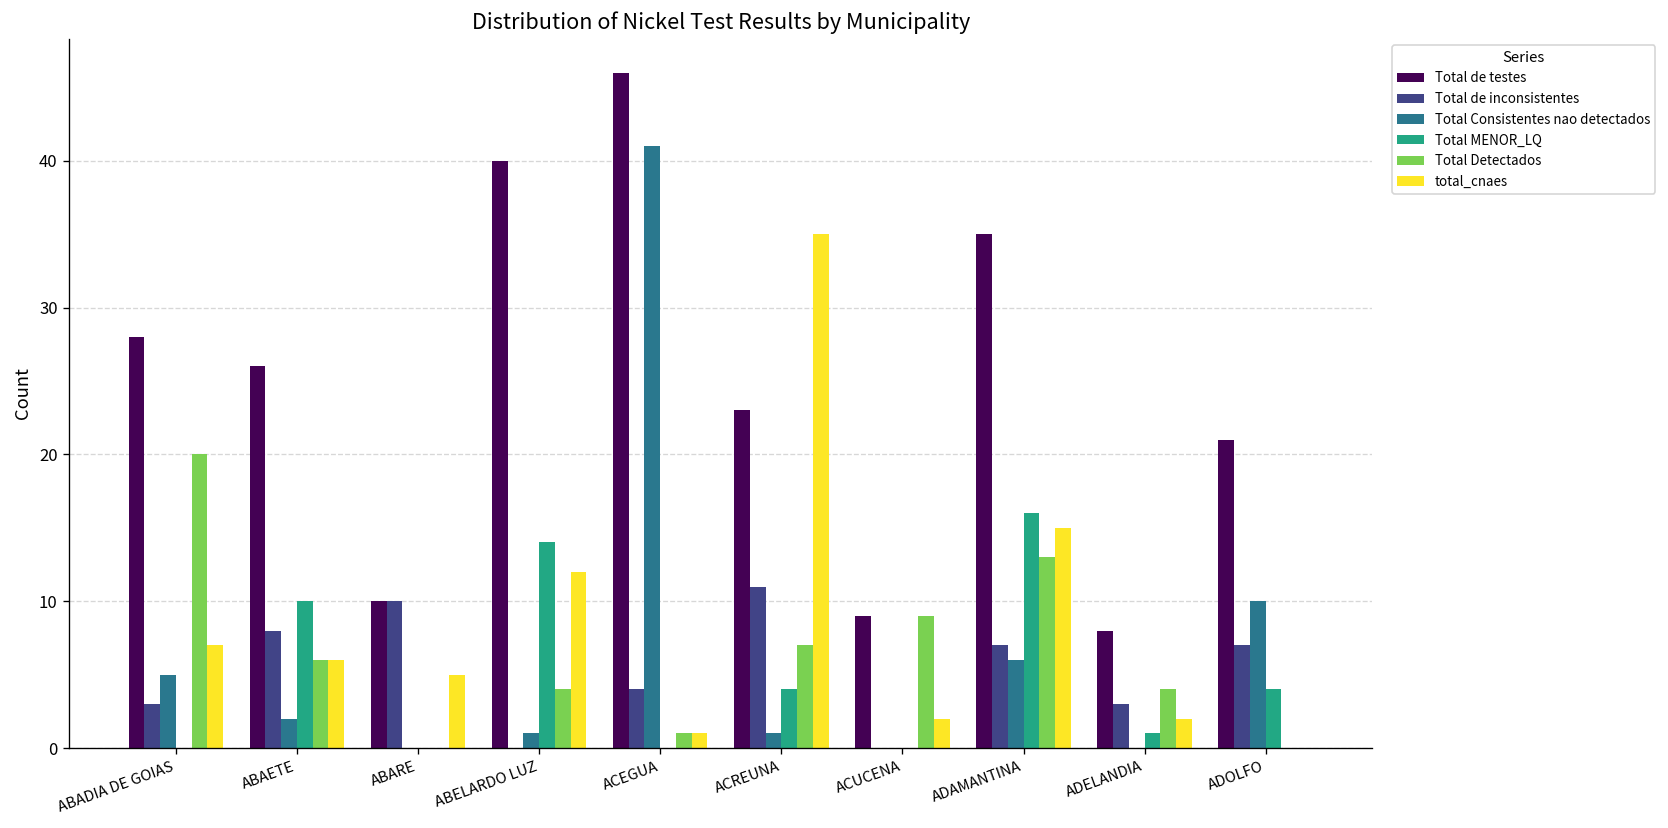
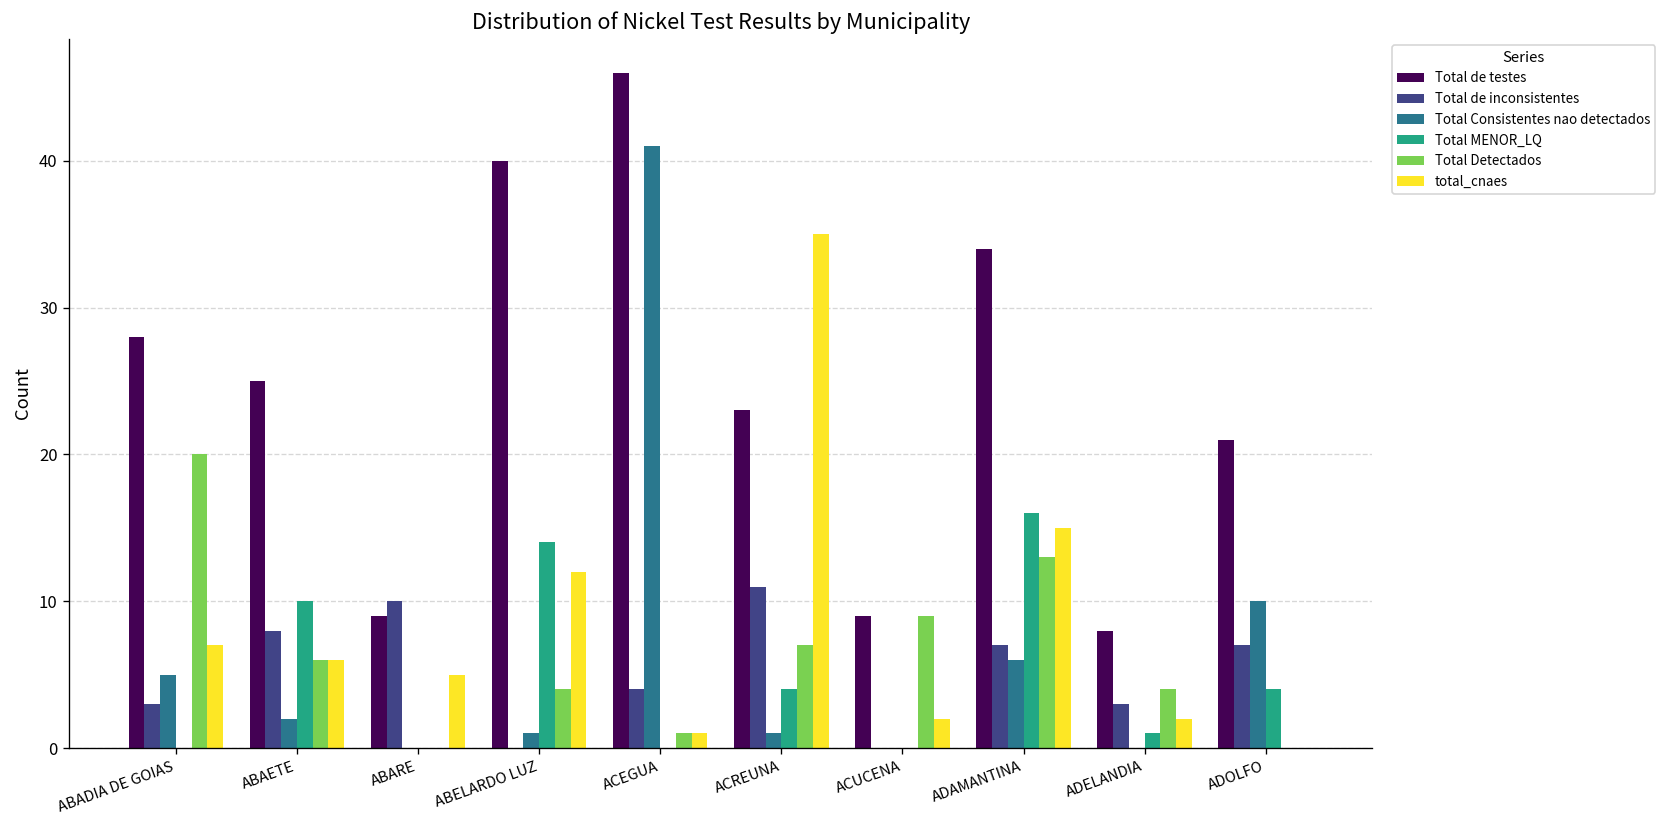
Total de testes, ABAETE: 26 -> 25
Total de testes, ABARE: 10 -> 9
Total de testes, ADAMANTINA: 35 -> 34
